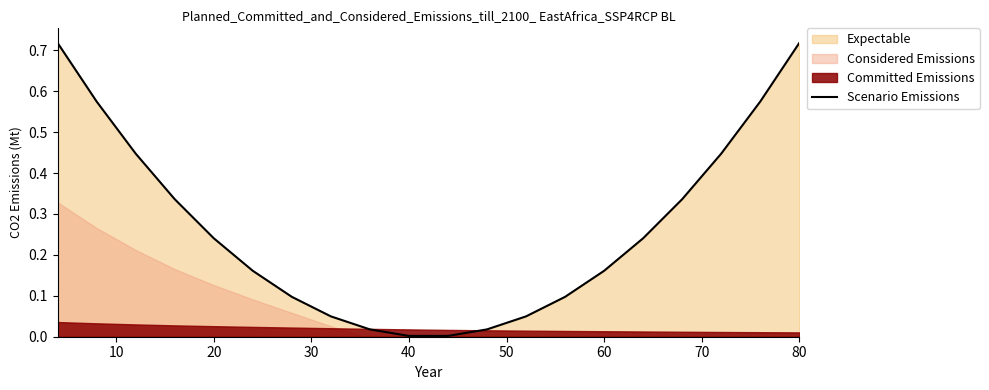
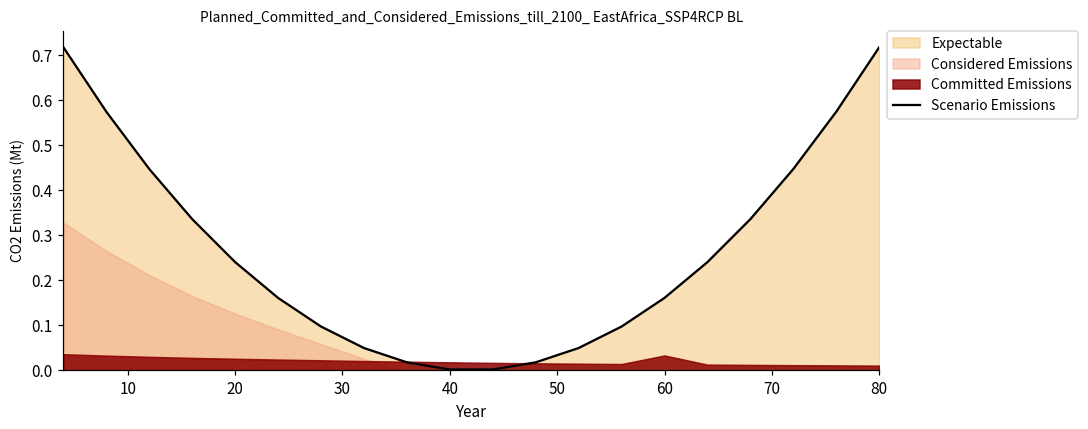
Committed Emissions, 60: 0.01 -> 0.03
